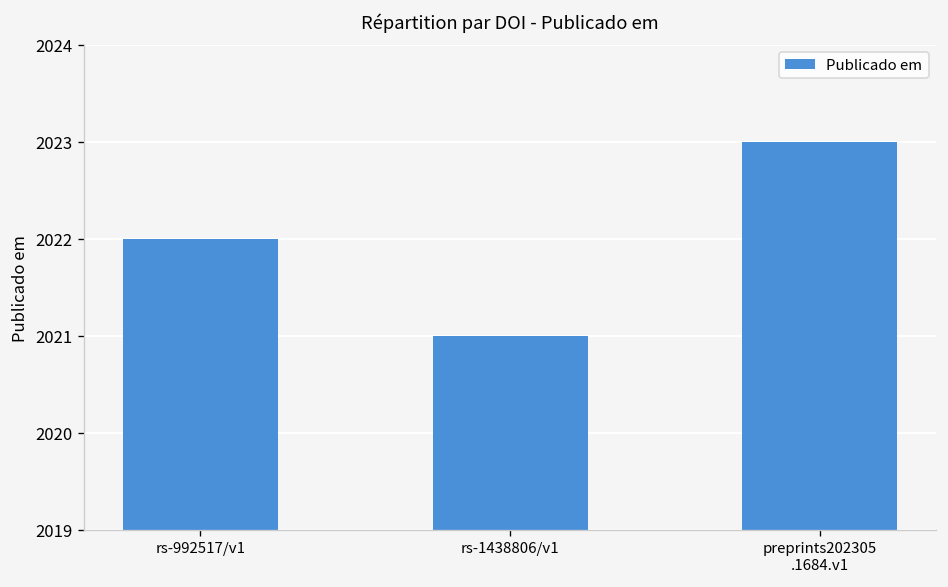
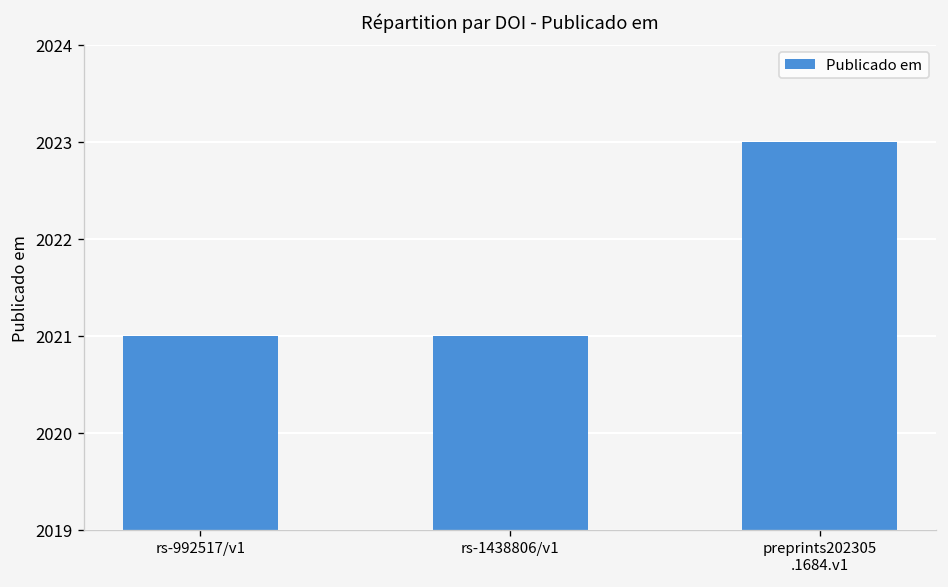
rs-992517/v1: 2022 -> 2021
